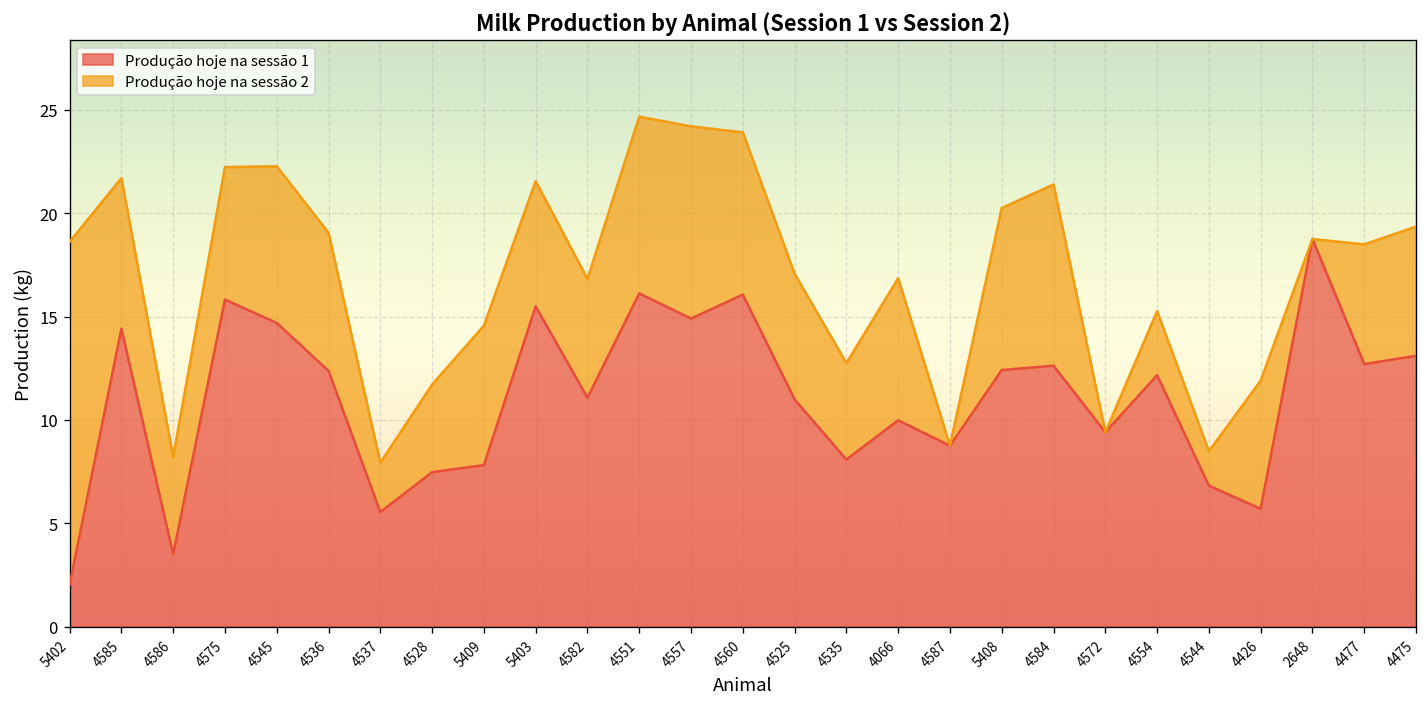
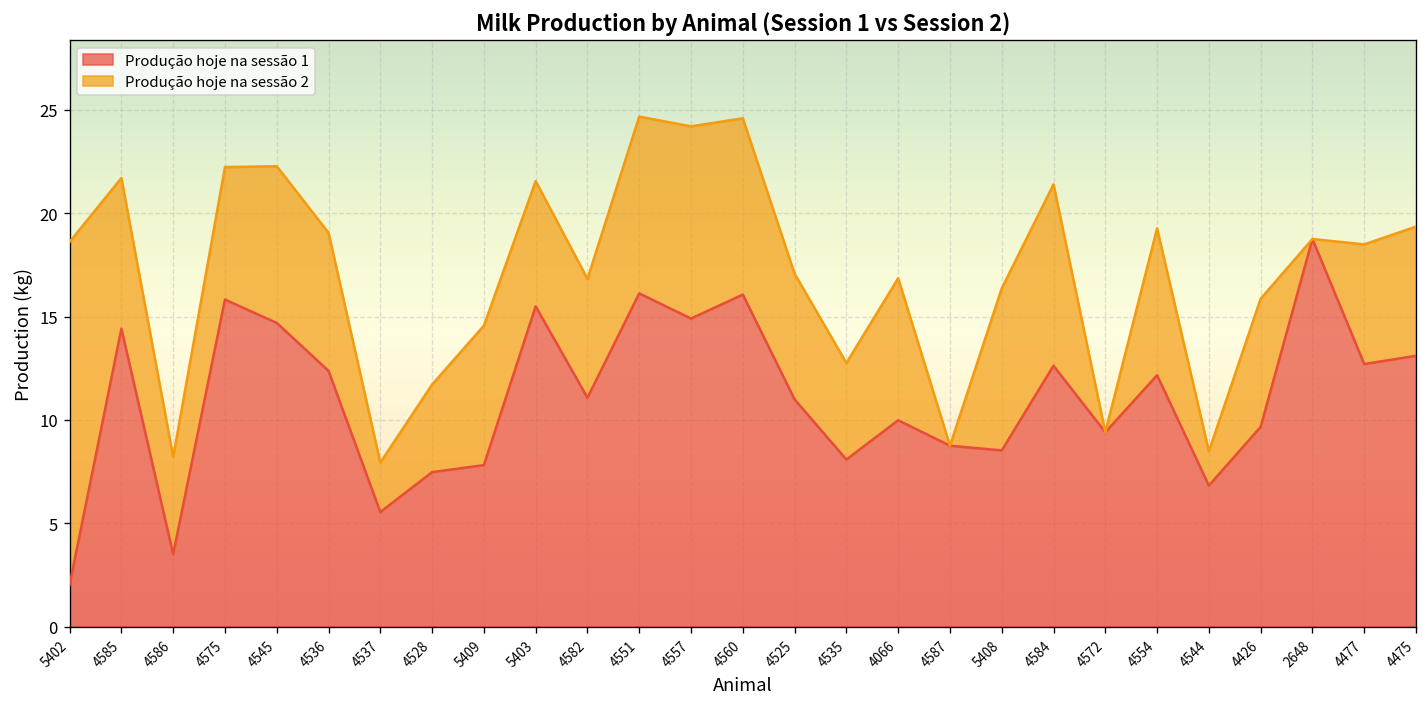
Produção hoje na sessão 2, 4560: 7.8 -> 8.5
Produção hoje na sessão 1, 5408: 12.4 -> 8.5
Produção hoje na sessão 2, 4554: 3.1 -> 7.1
Produção hoje na sessão 1, 4426: 5.7 -> 9.7
